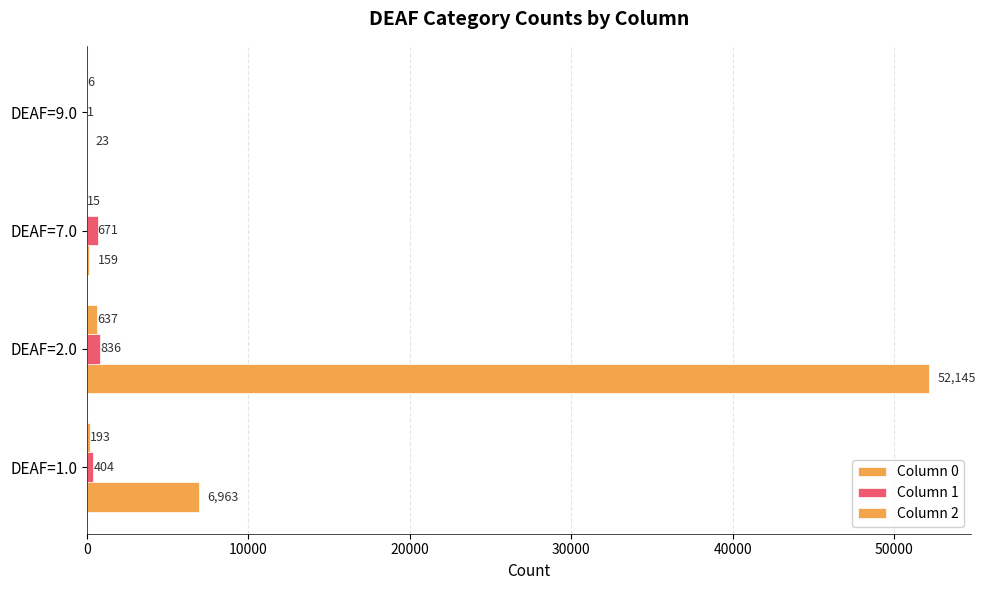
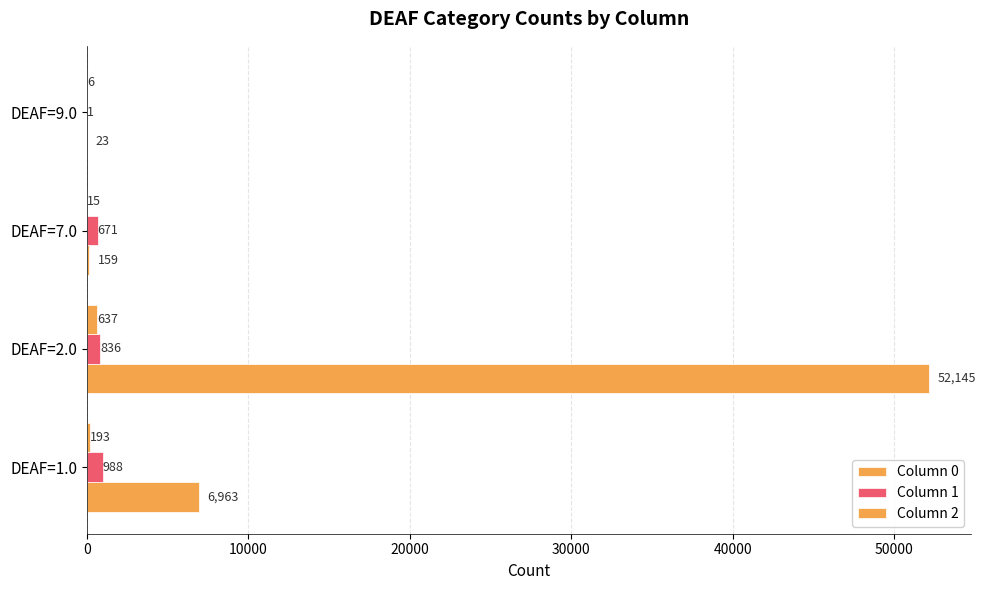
Column 1, DEAF=1.0: 404 -> 988
